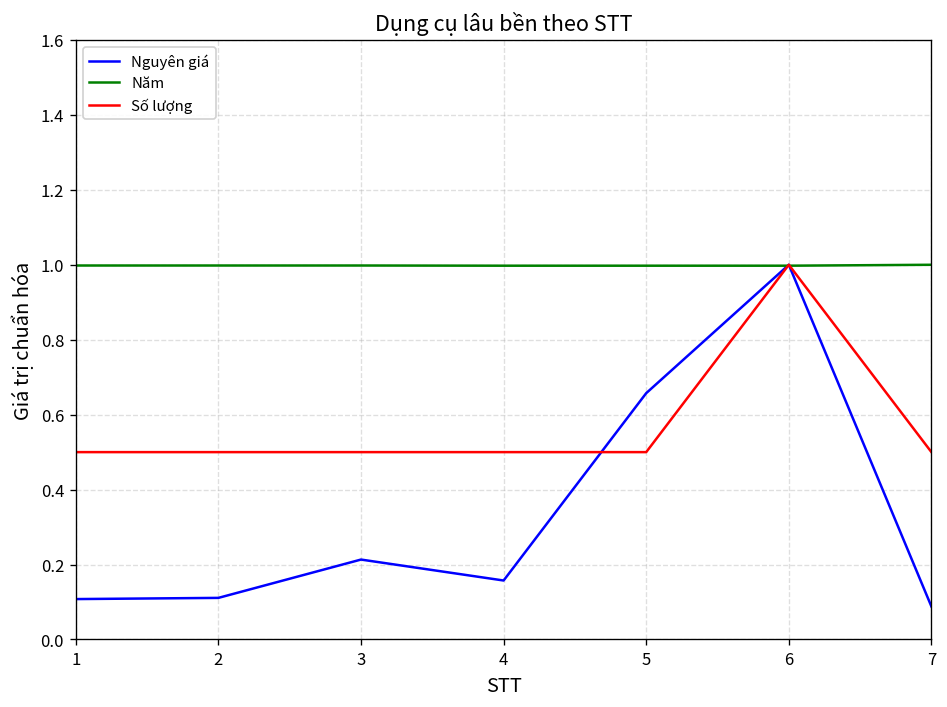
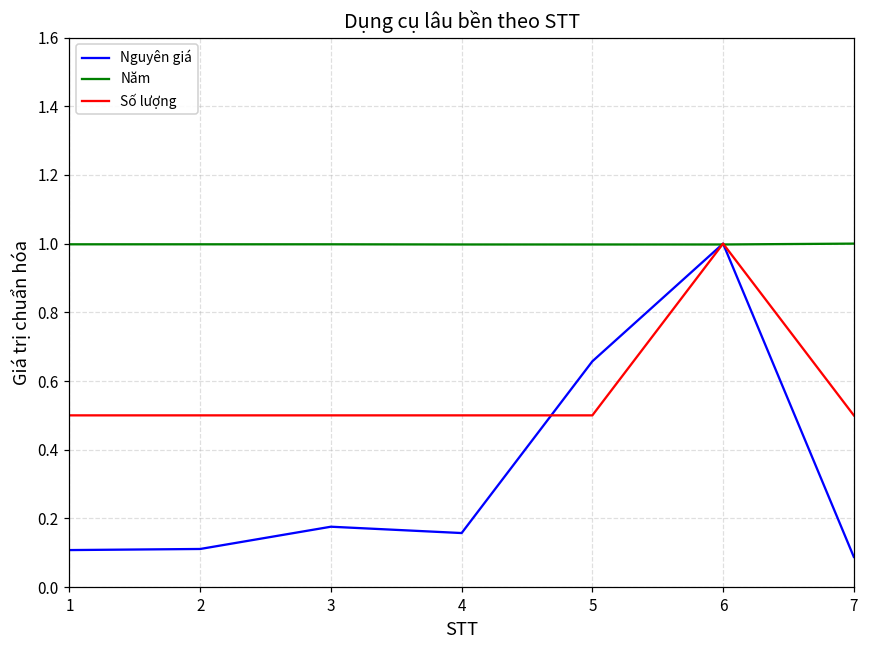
Nguyên giá, 3: 0.21 -> 0.18
